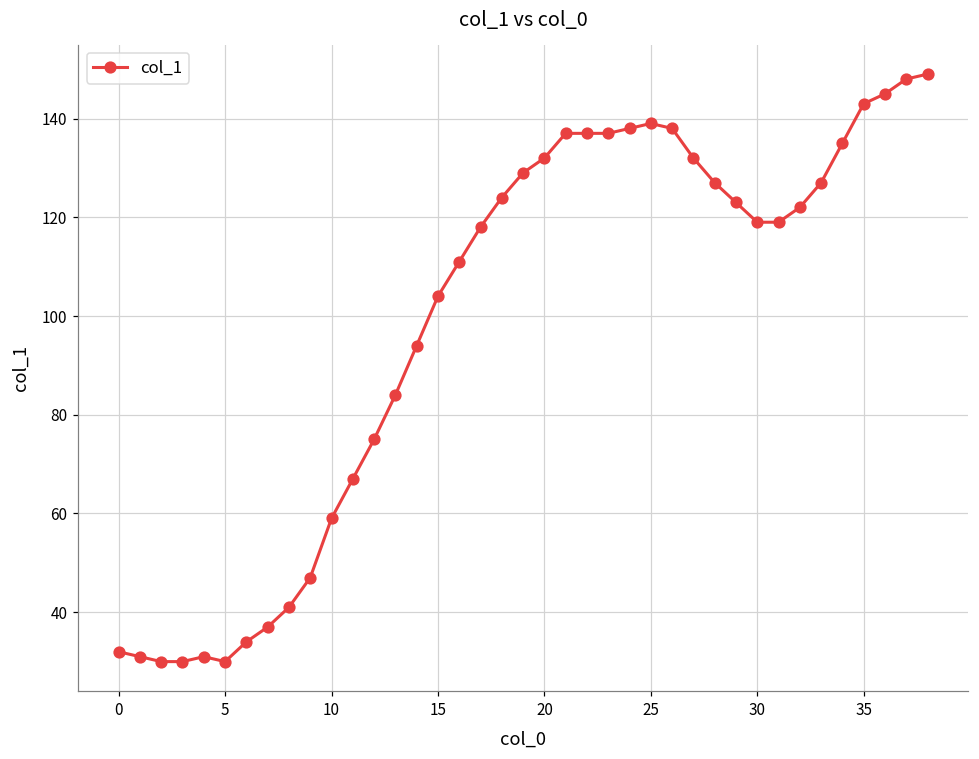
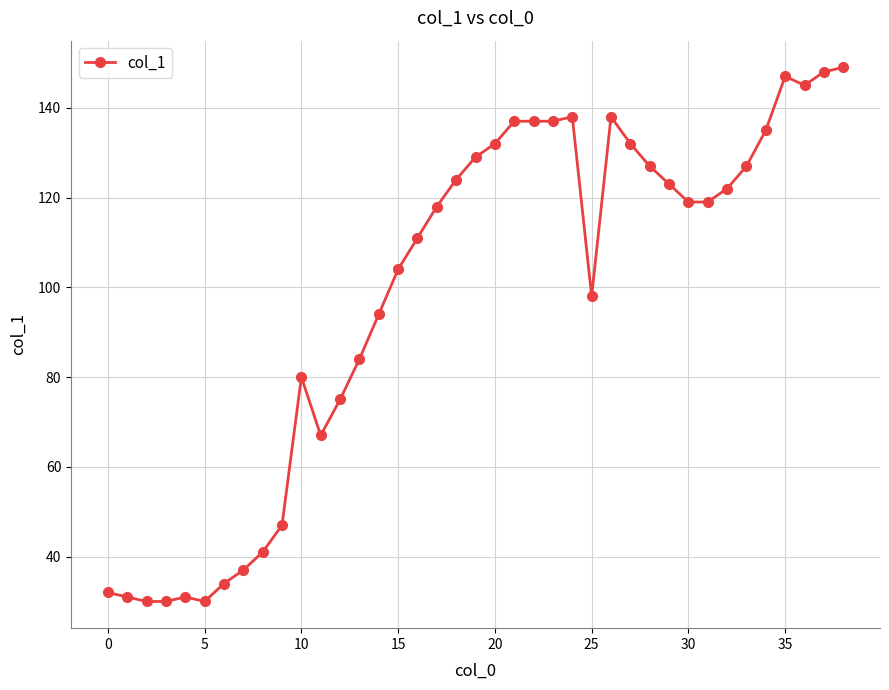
10: 59 -> 80
25: 139 -> 98
35: 143 -> 147
